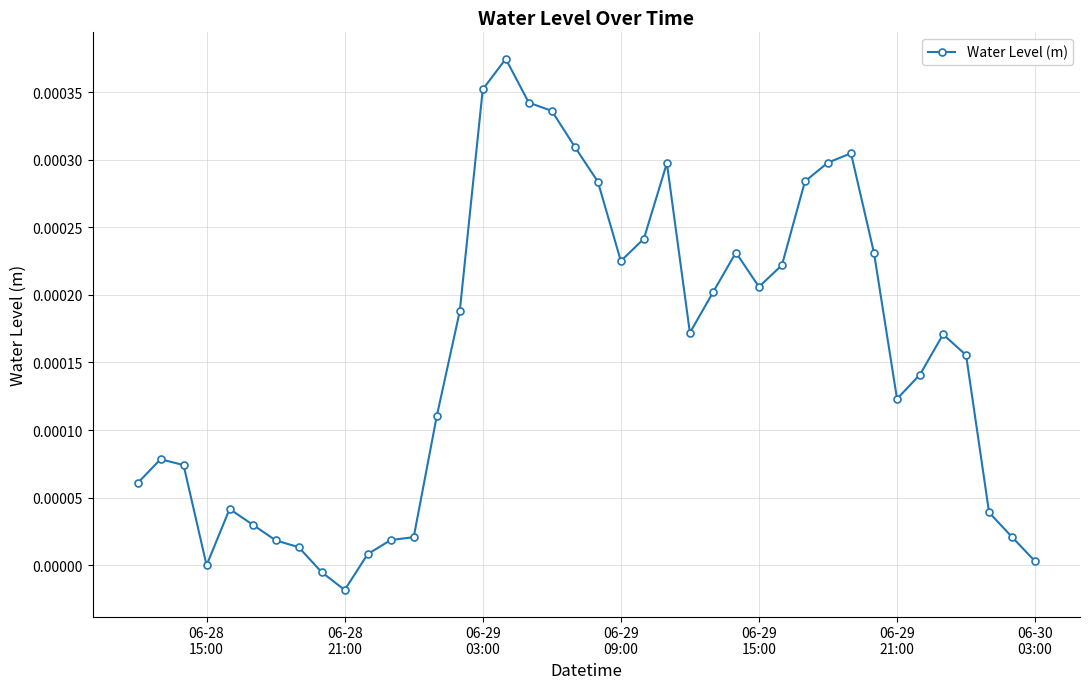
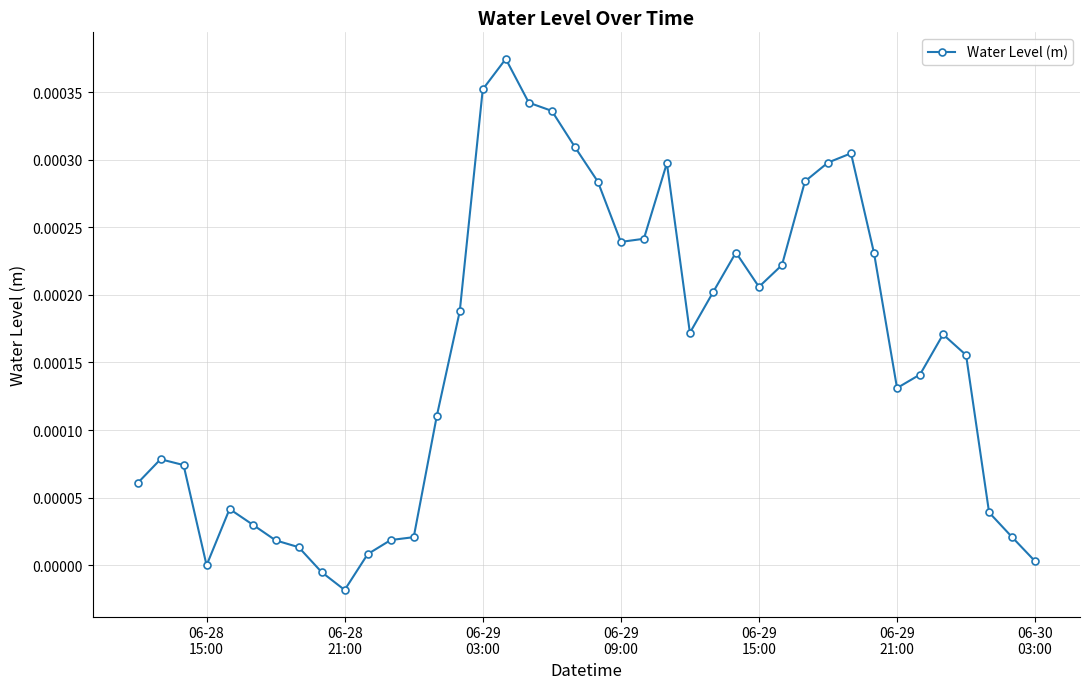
06-29 09:00: 0.000225 -> 0.000239
06-29 21:00: 0.000123 -> 0.000131
